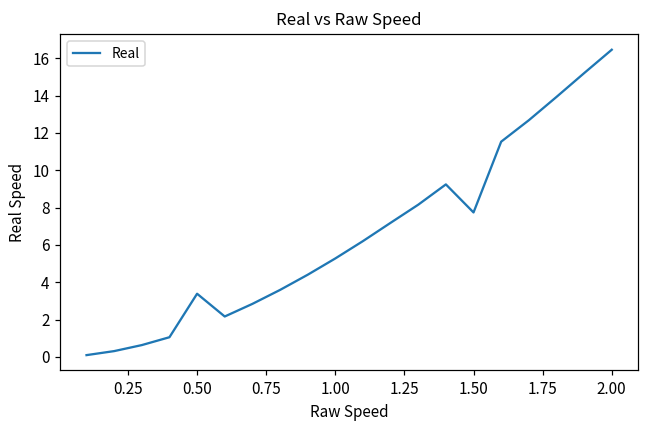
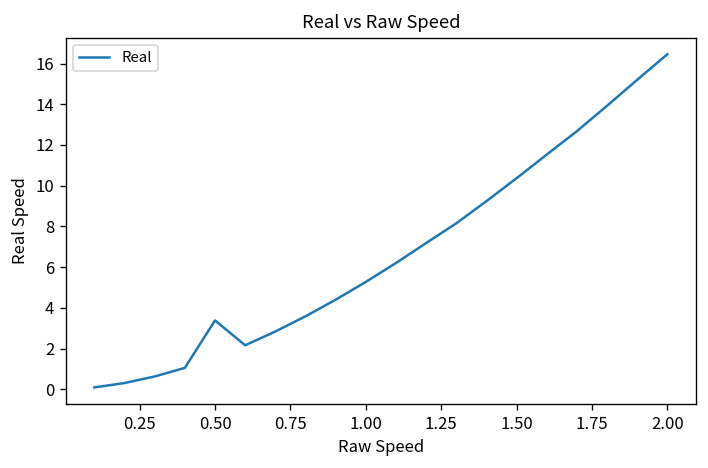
1.50: 7.7 -> 10.4
